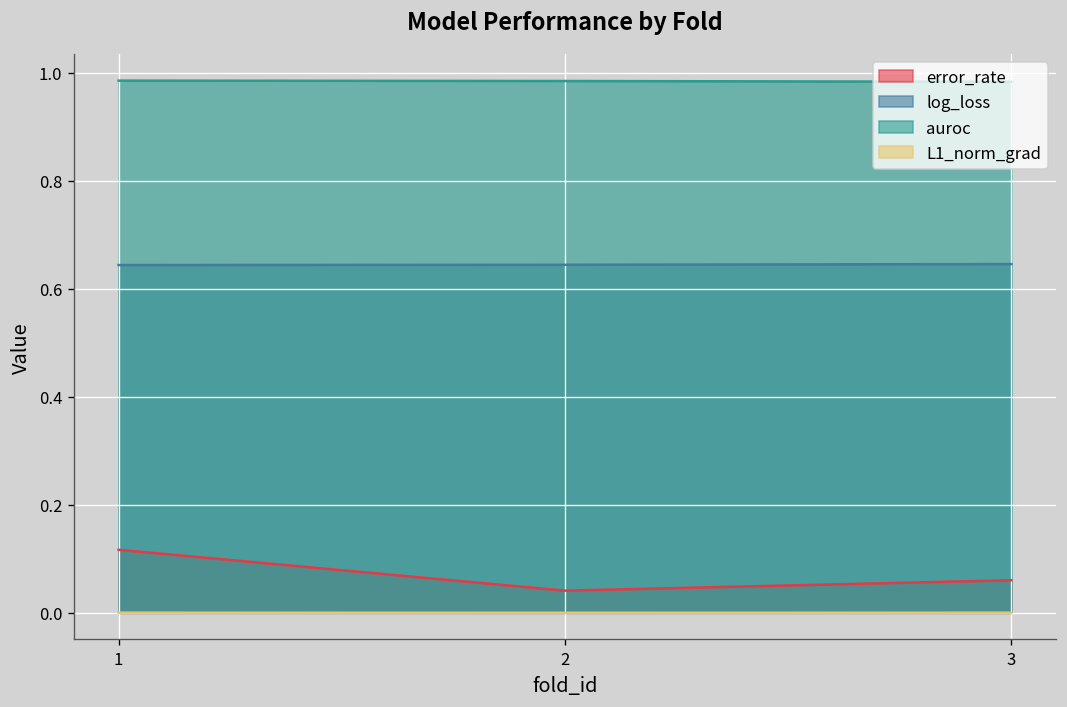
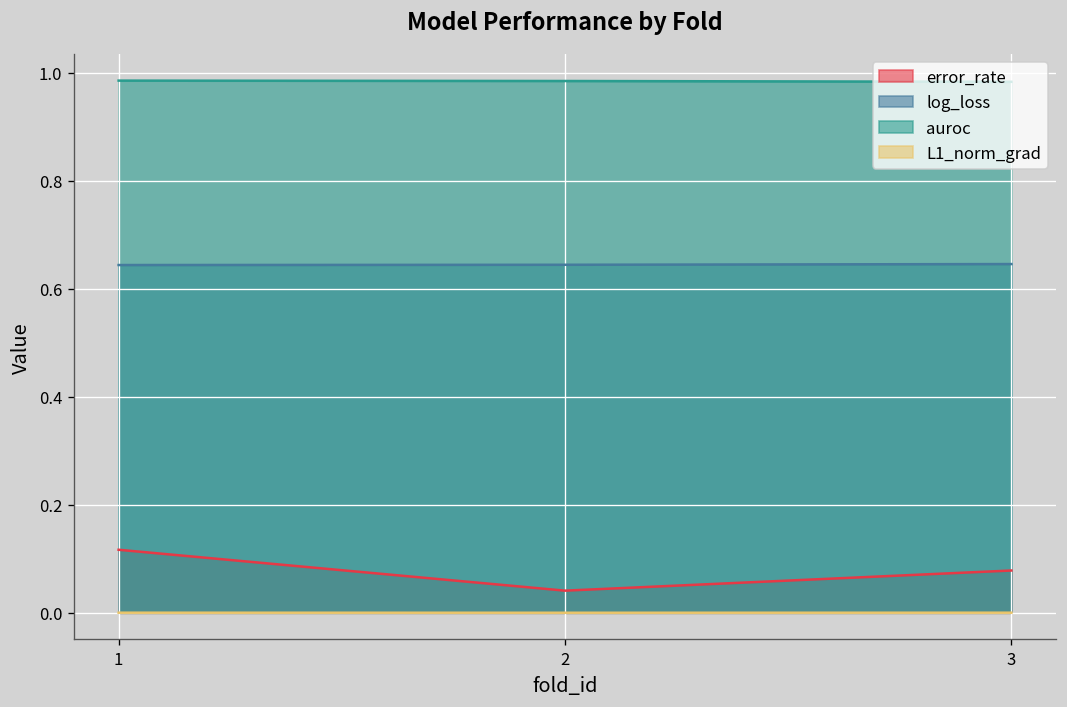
error_rate, 3: 0.06 -> 0.08
